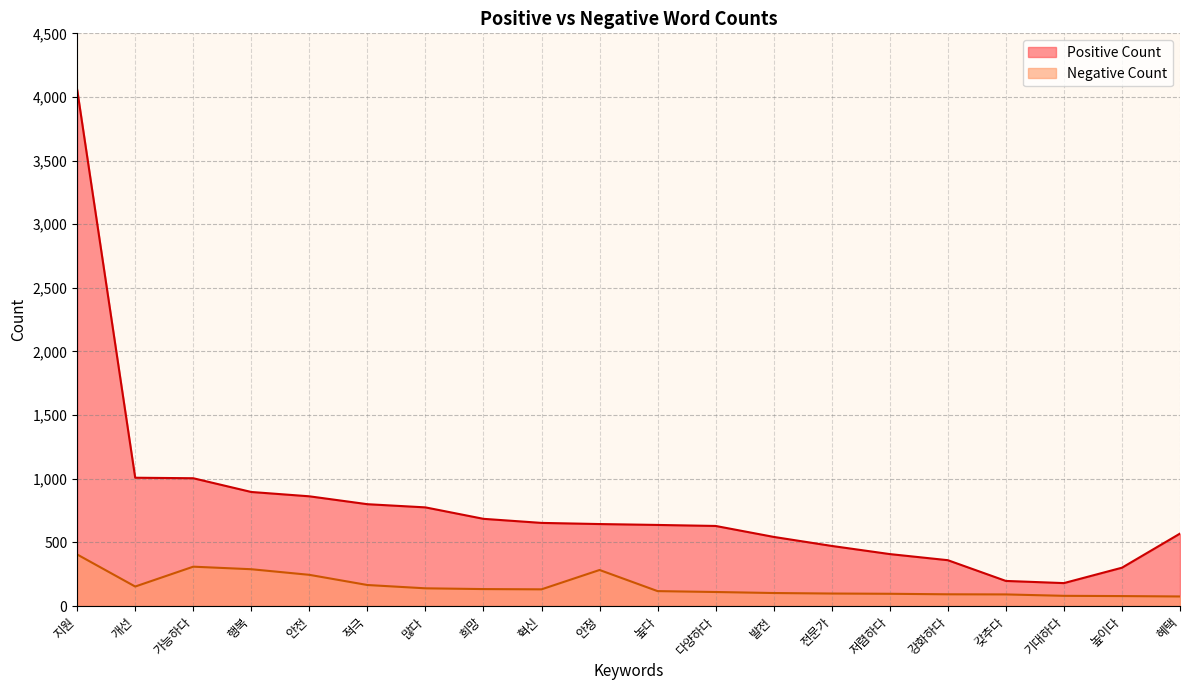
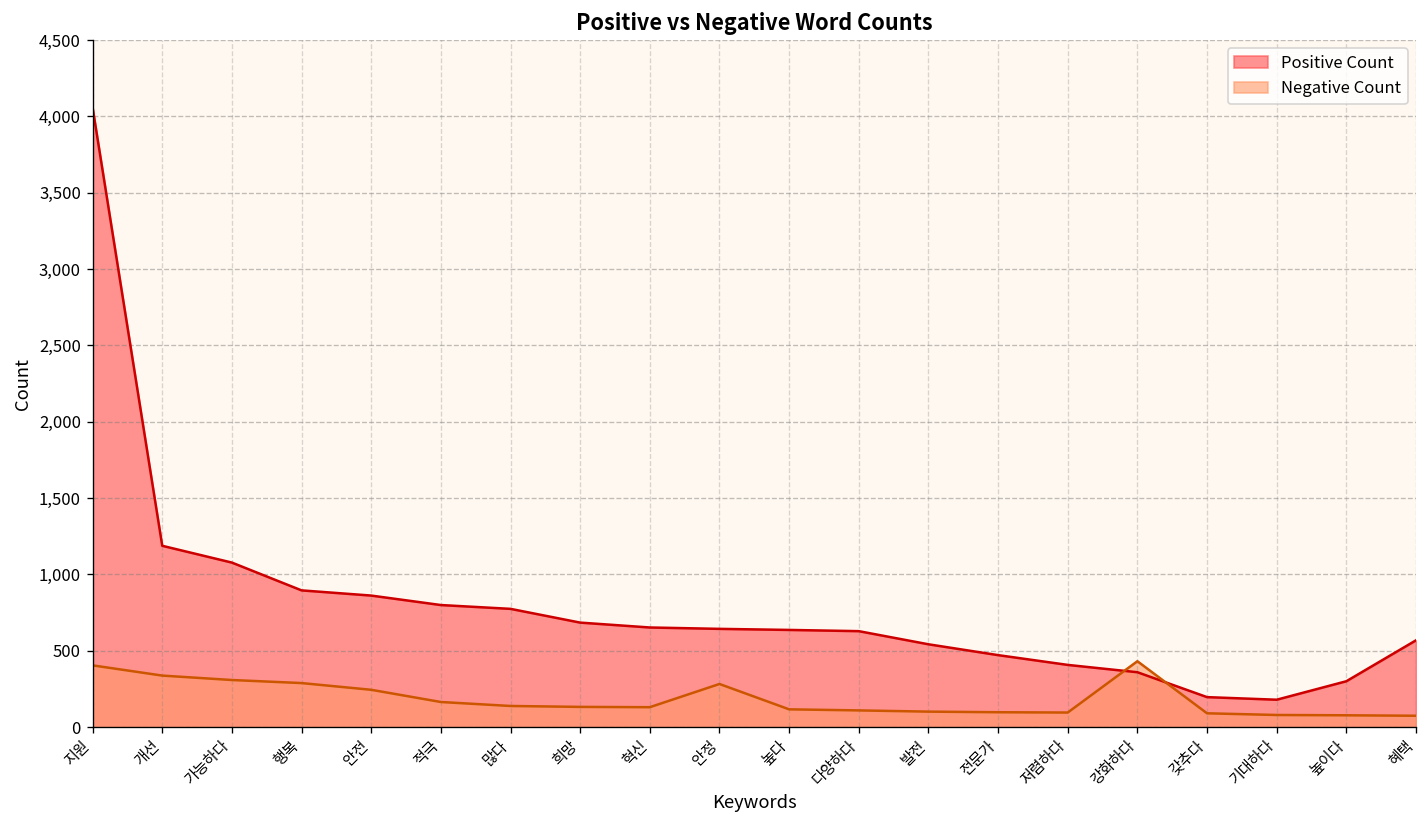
Positive Count, 개선: 1,010 -> 1,190
Negative Count, 개선: 150 -> 340
Positive Count, 가능하다: 1,000 -> 1,080
Negative Count, 강화하다: 90 -> 430
